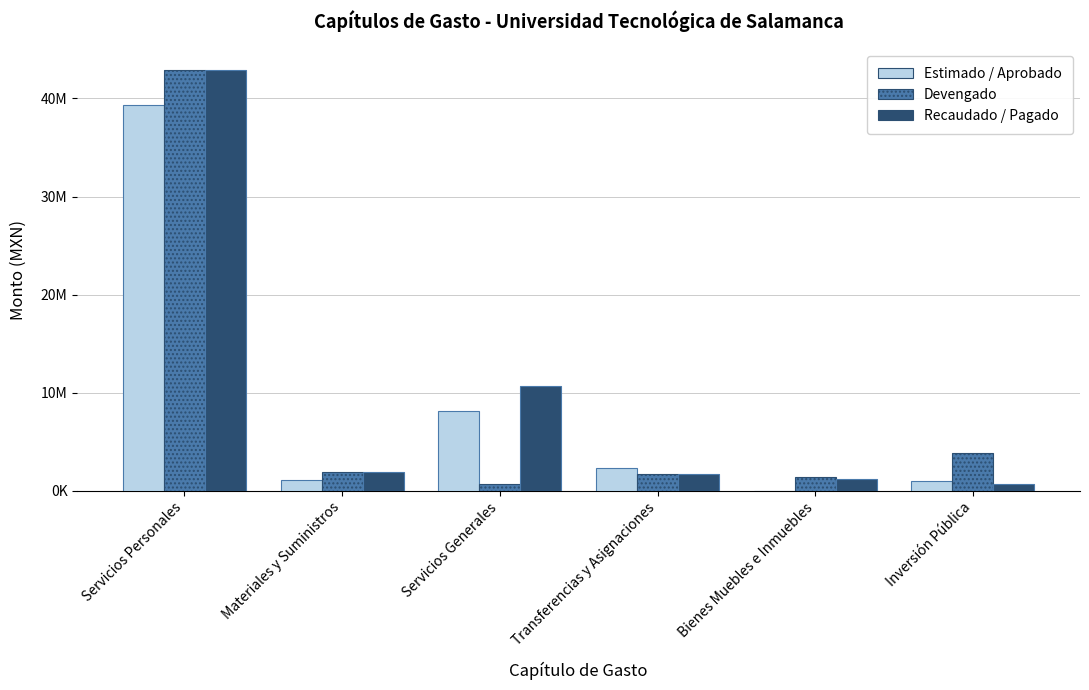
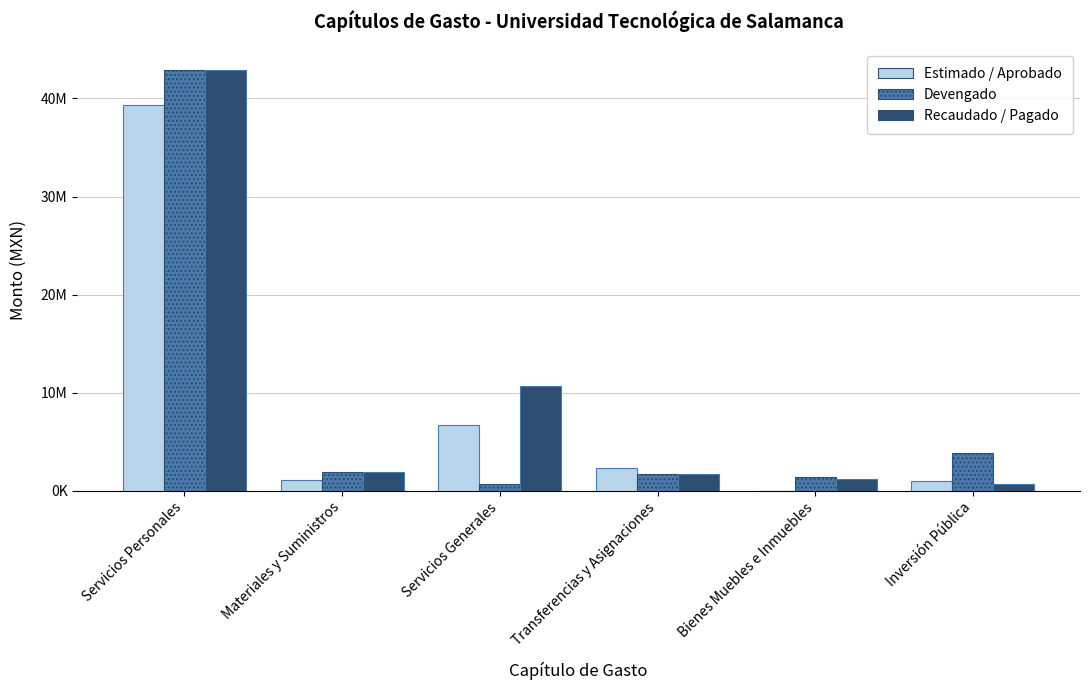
Estimado / Aprobado, Servicios Generales: 8000000 -> 7000000
